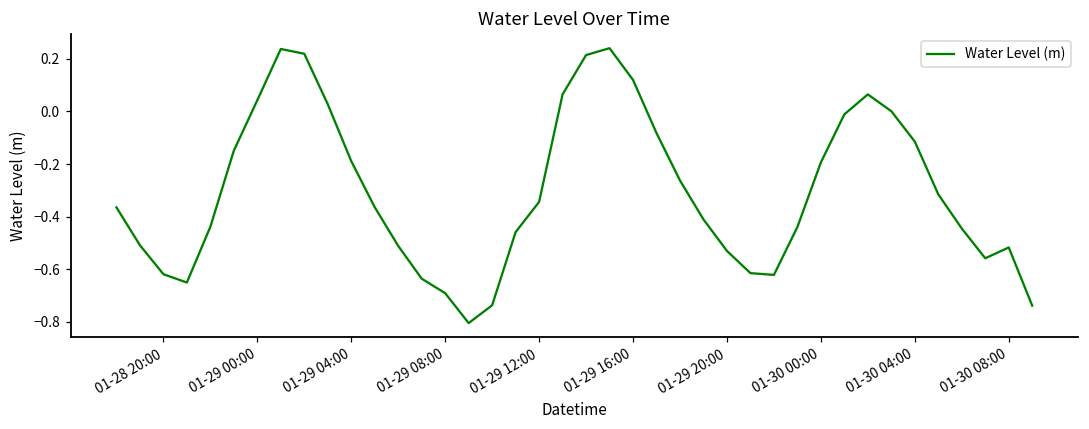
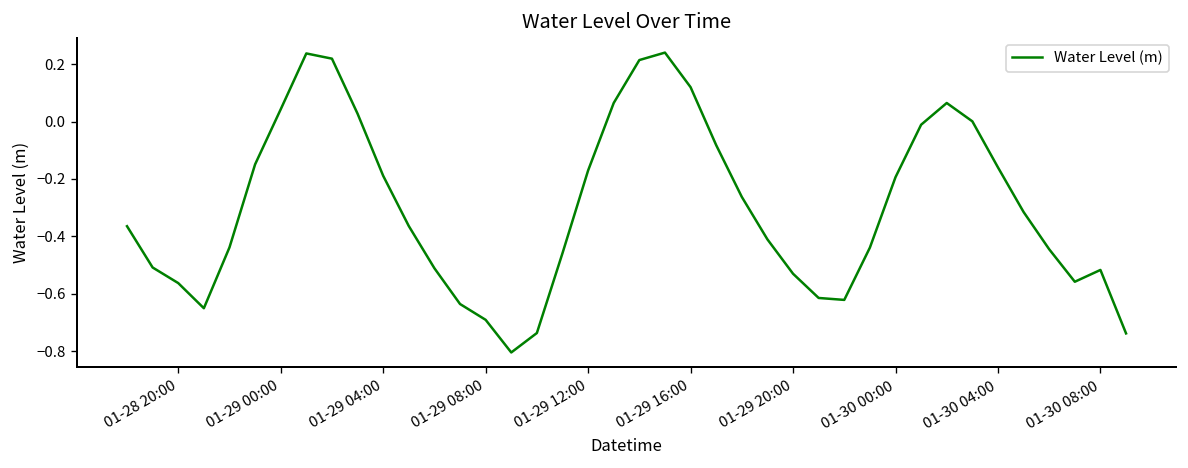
01-28 20:00: -0.62 -> -0.56
01-29 12:00: -0.34 -> -0.17
01-30 04:00: -0.11 -> -0.16
